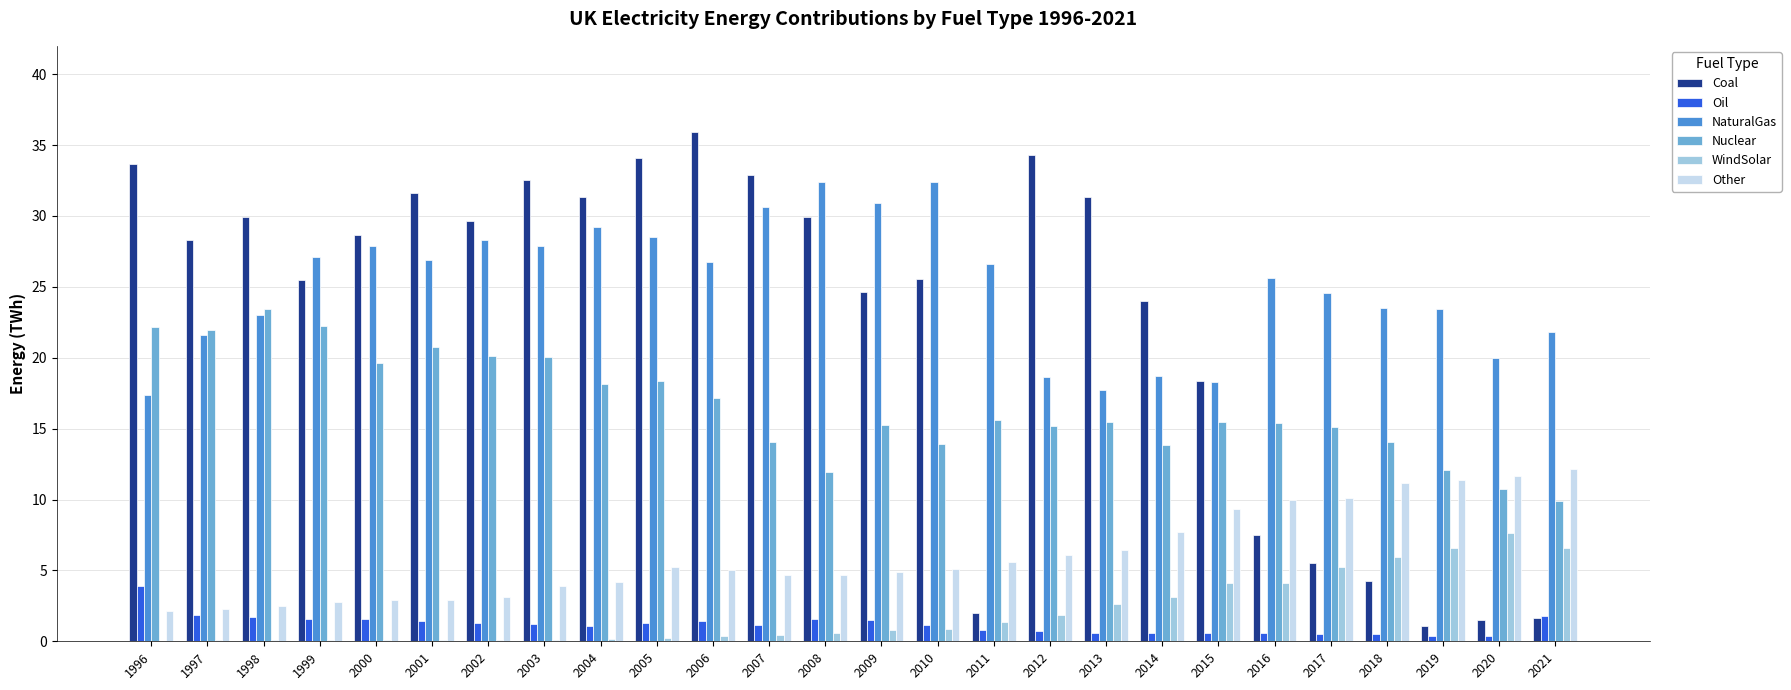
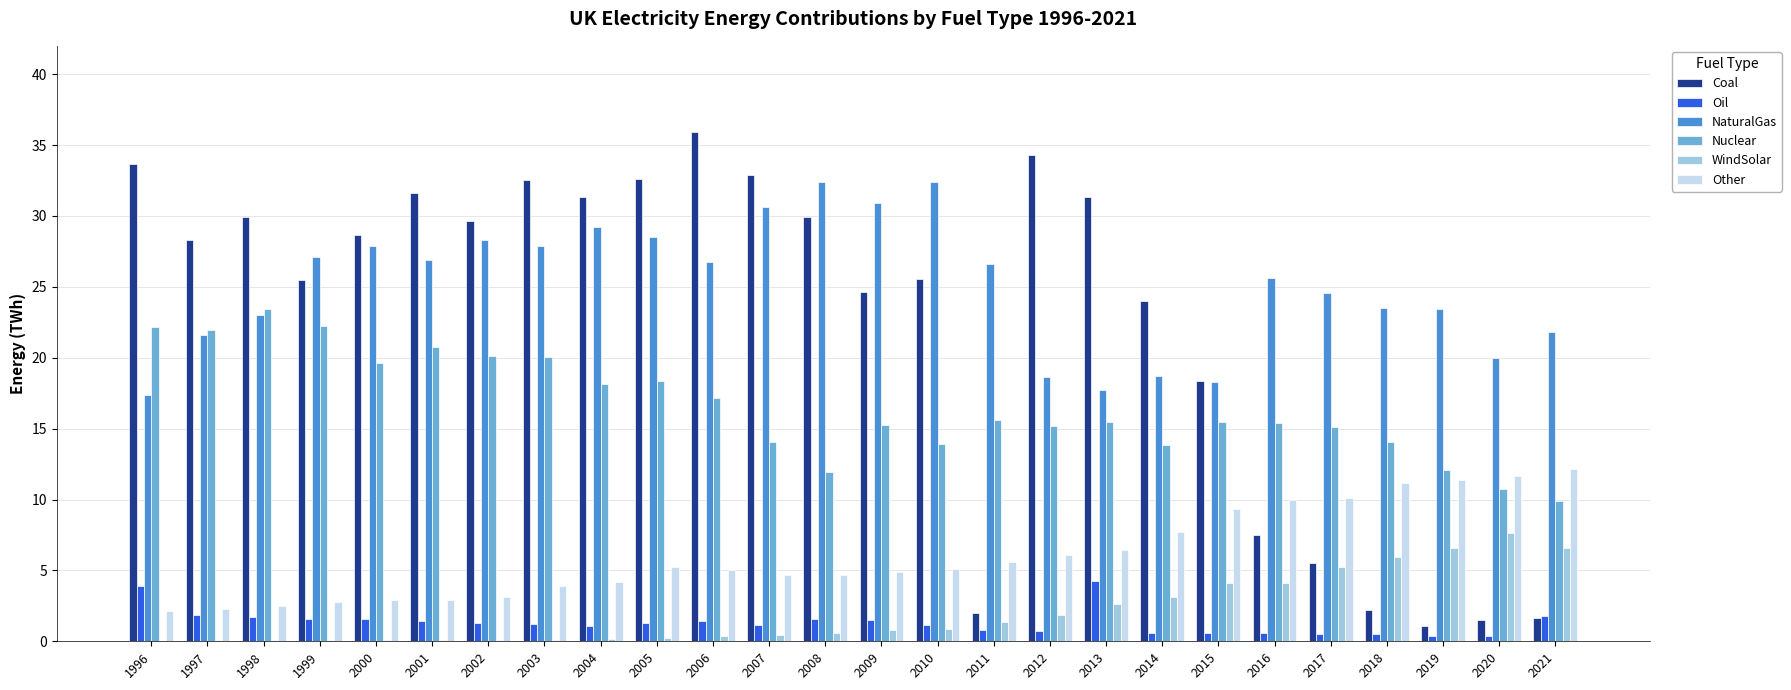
Coal, 2005: 34.1 -> 32.6
Oil, 2013: 0.6 -> 4.3
Coal, 2018: 4.2 -> 2.2
